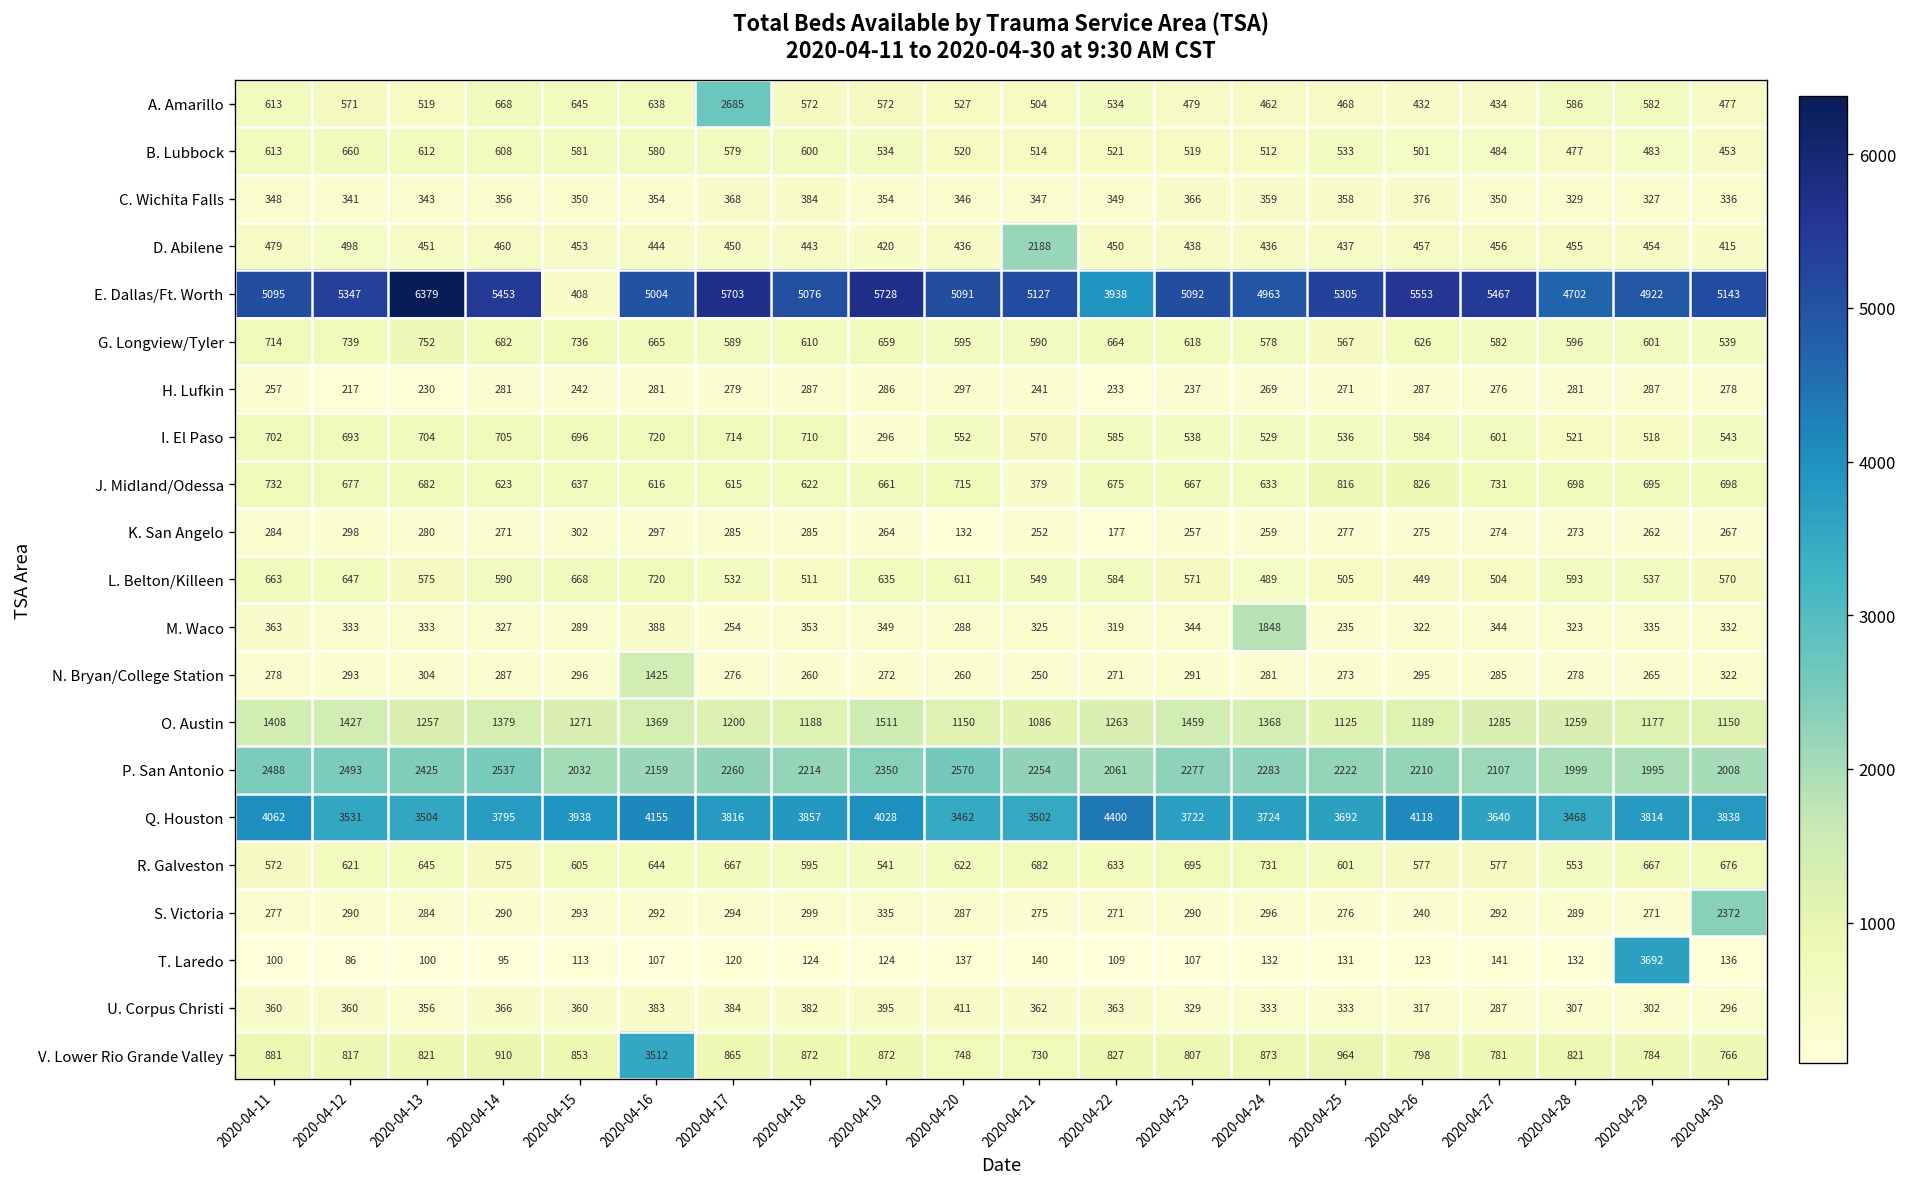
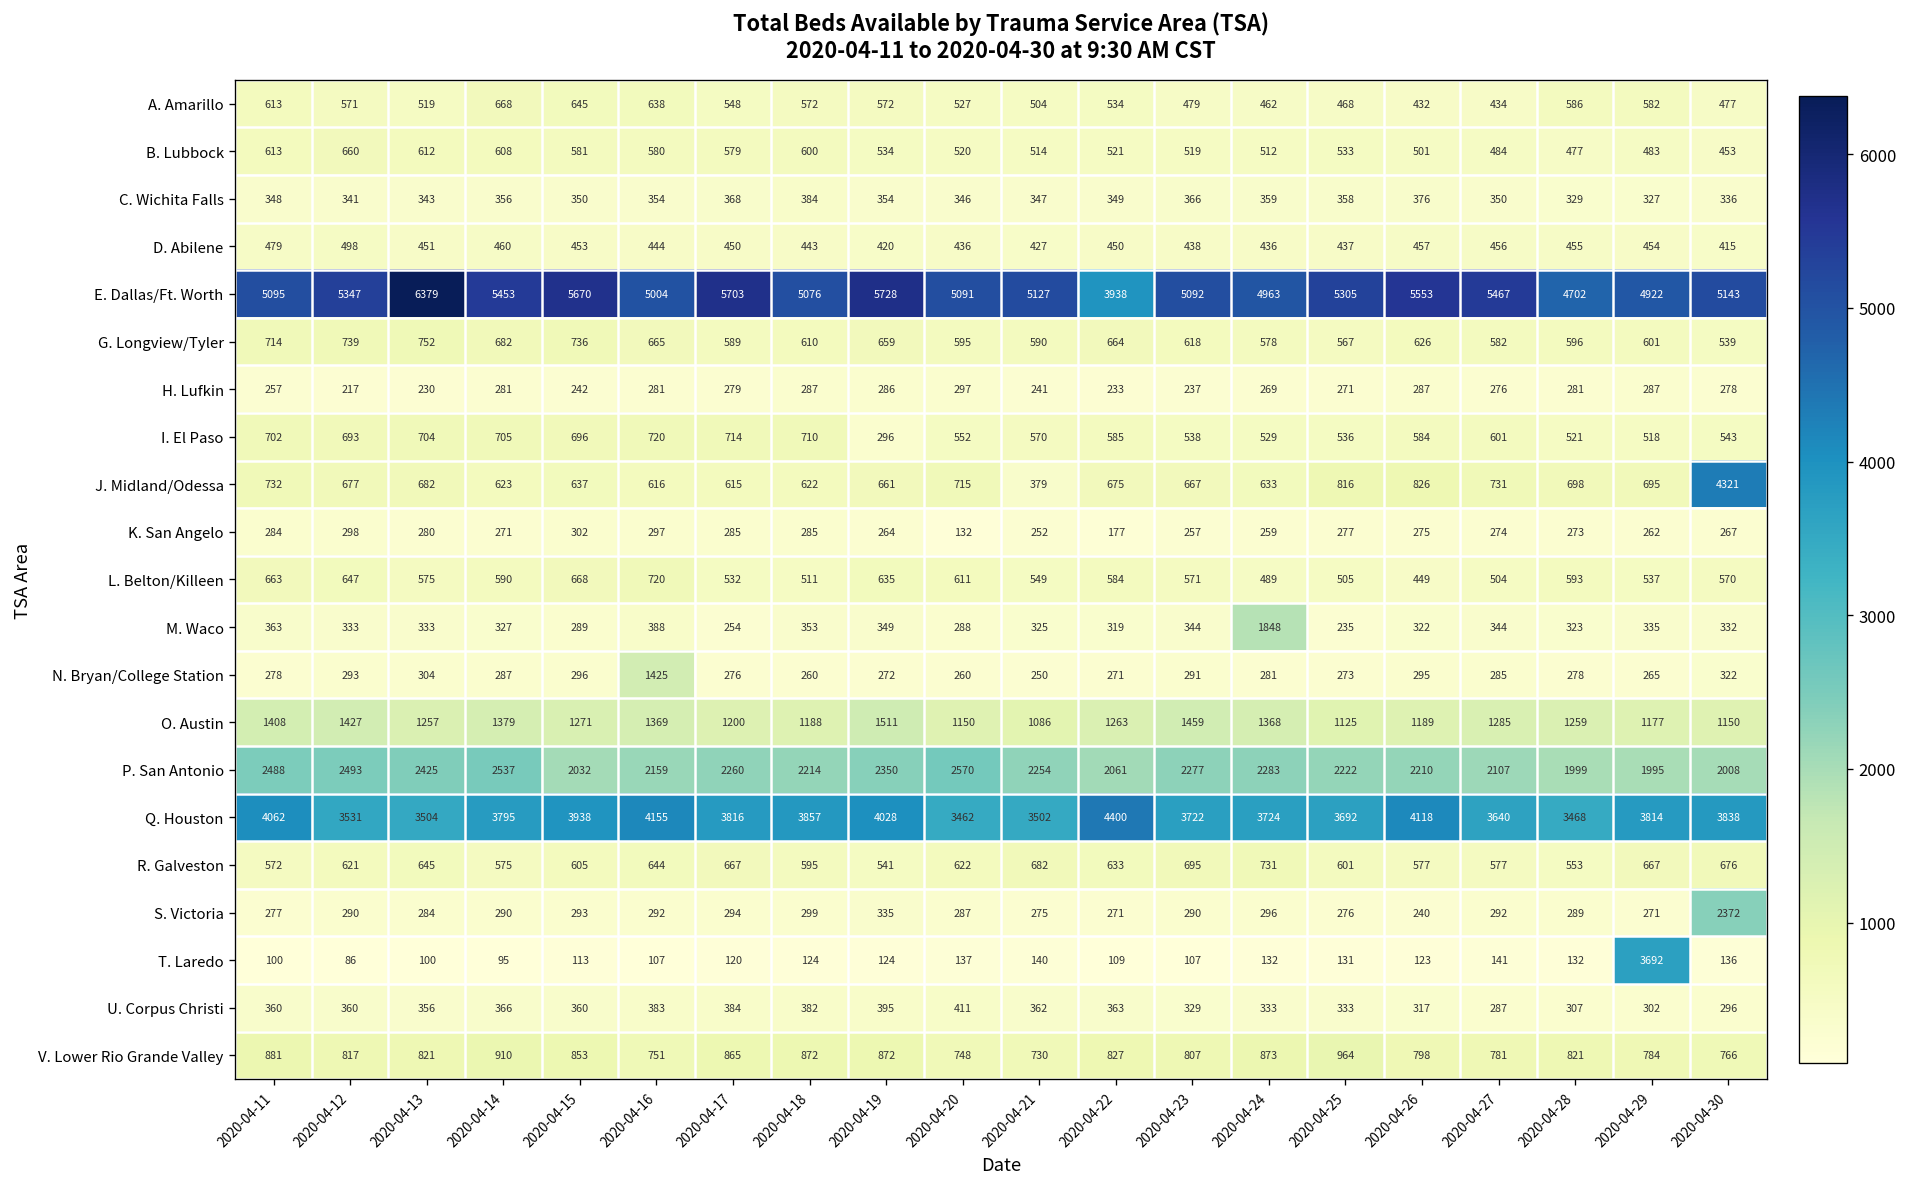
A. Amarillo, 2020-04-17: 2685 -> 548
D. Abilene, 2020-04-21: 2188 -> 427
E. Dallas/Ft. Worth, 2020-04-15: 408 -> 5670
J. Midland/Odessa, 2020-04-30: 698 -> 4321
V. Lower Rio Grande Valley, 2020-04-16: 3512 -> 751
